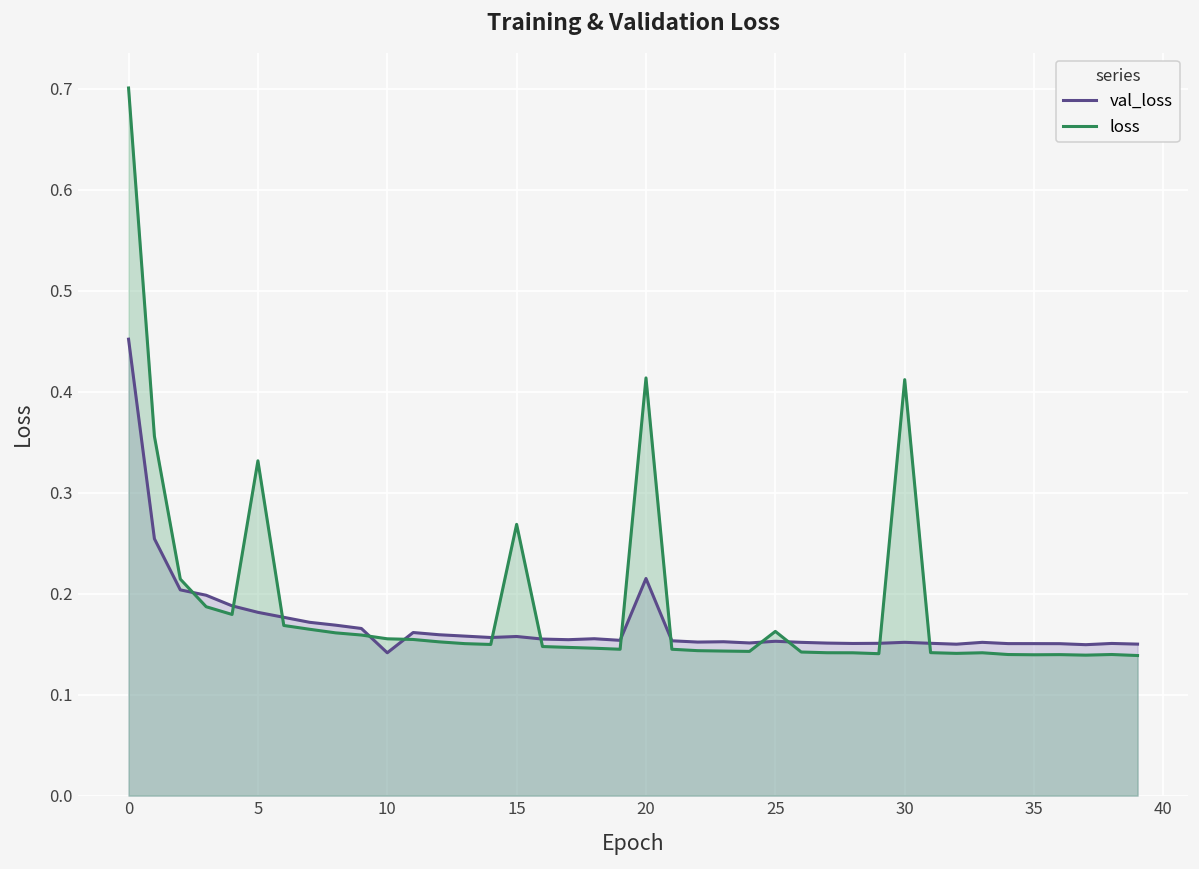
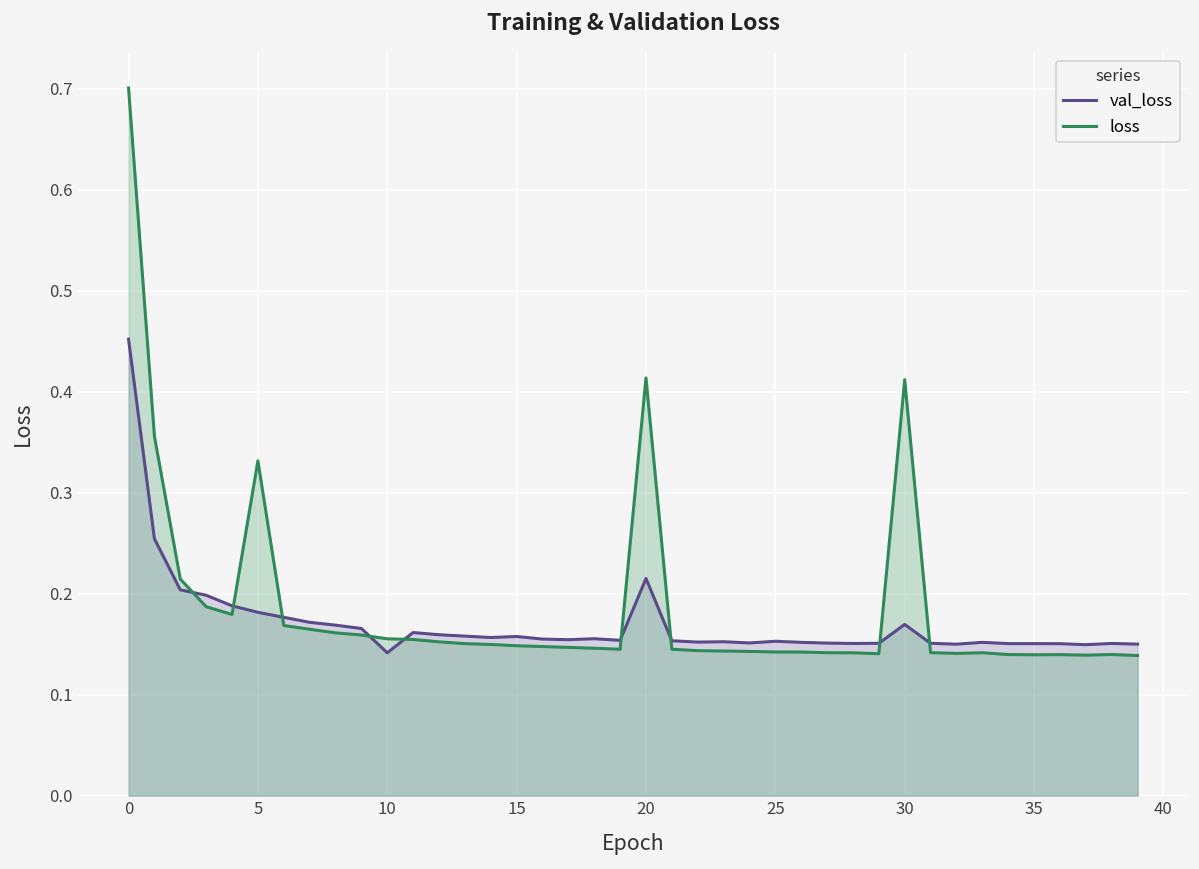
loss, 15: 0.27 -> 0.15
loss, 25: 0.16 -> 0.14
val_loss, 30: 0.15 -> 0.17
